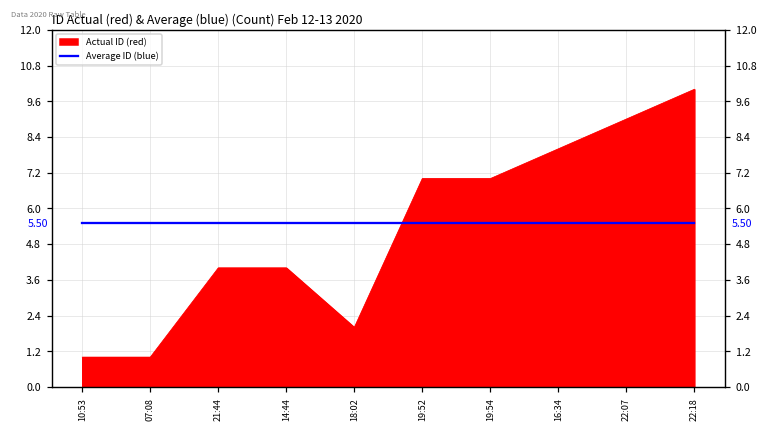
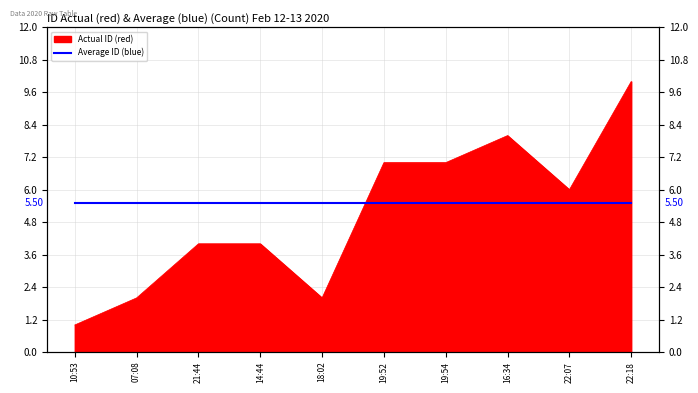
Actual ID (red), 07:08: 1 -> 2
Actual ID (red), 22:07: 9 -> 6
